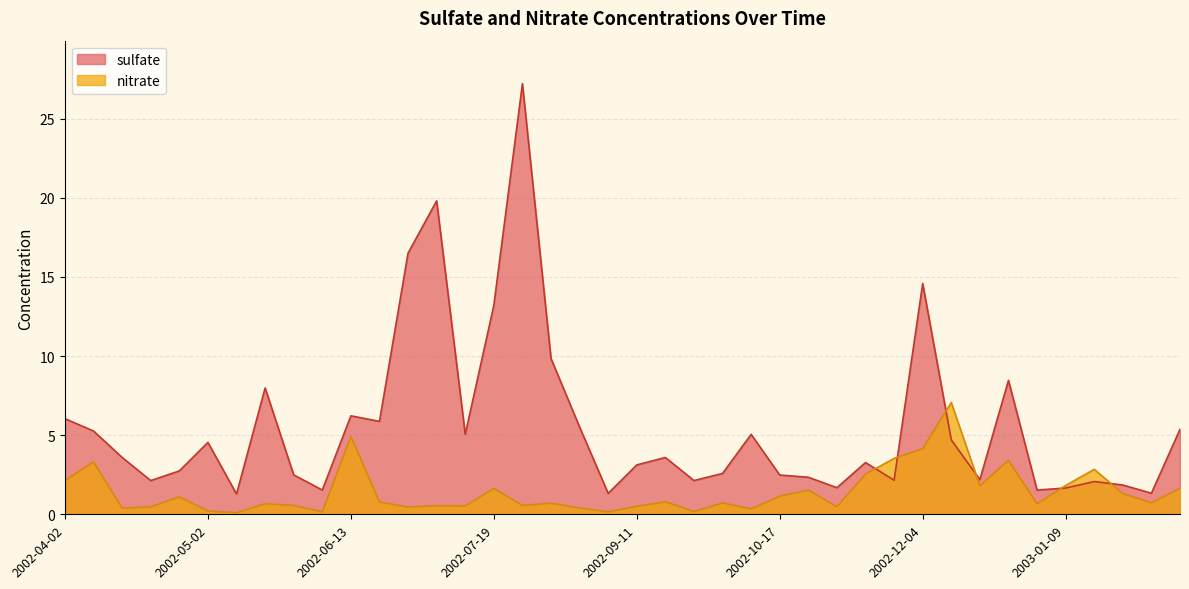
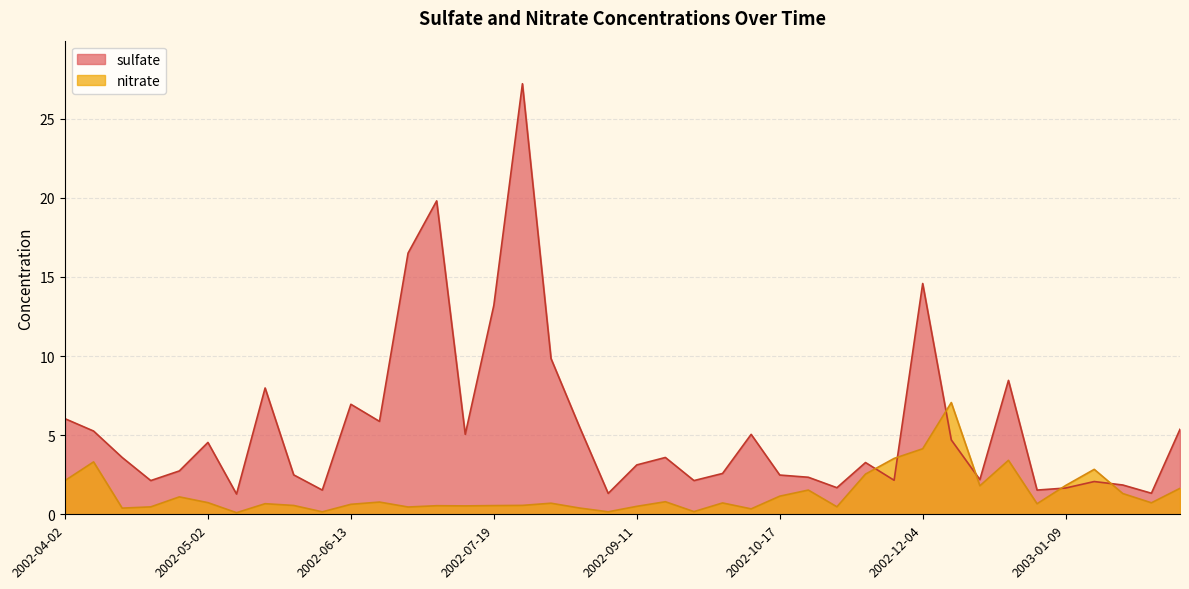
nitrate, 2002-05-02: 0.2 -> 0.7
sulfate, 2002-06-13: 6.2 -> 7.0
nitrate, 2002-06-13: 4.9 -> 0.6
nitrate, 2002-07-19: 1.6 -> 0.6
